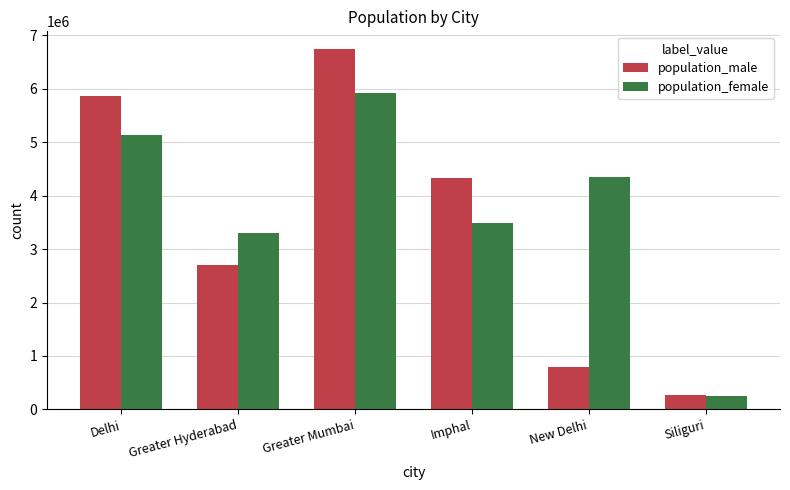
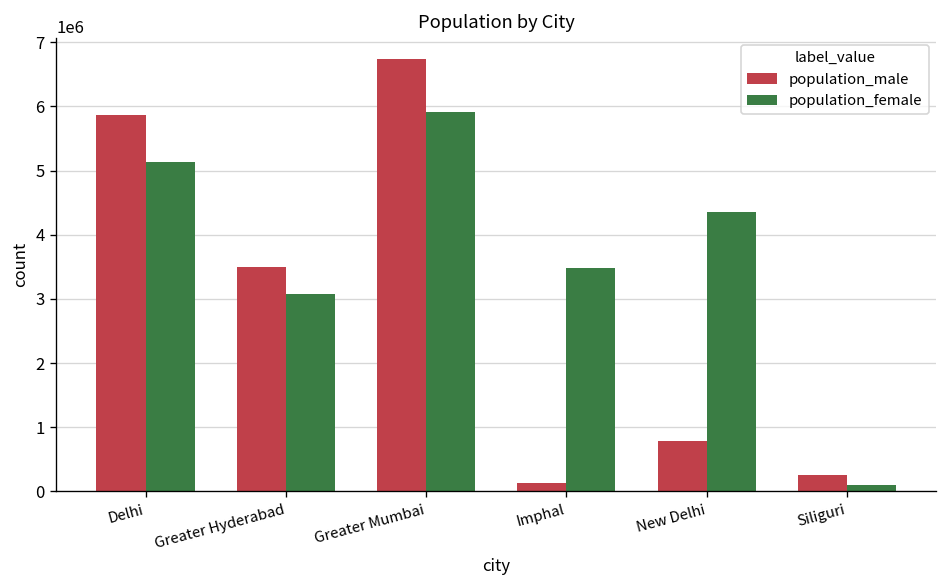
population_male, Greater Hyderabad: 2700000 -> 3500000
population_female, Greater Hyderabad: 3300000 -> 3100000
population_male, Imphal: 4300000 -> 100000
population_female, Siliguri: 200000 -> 100000
